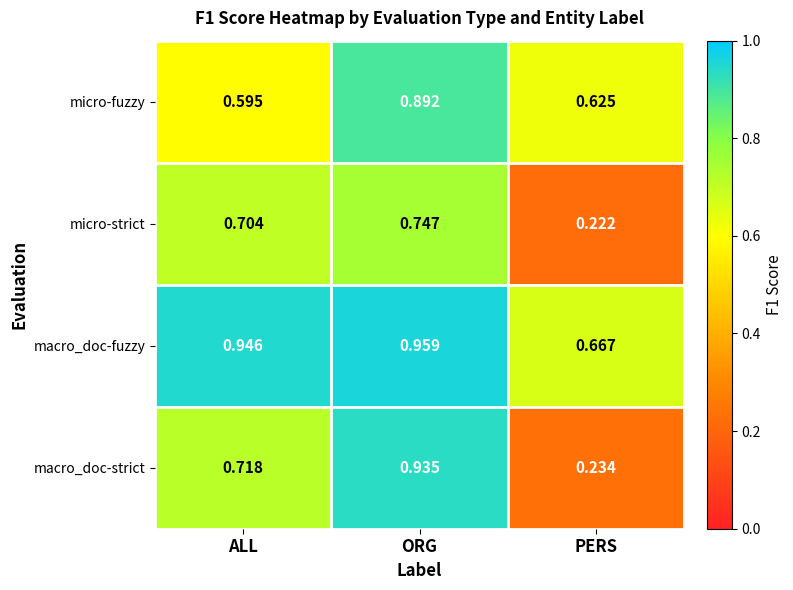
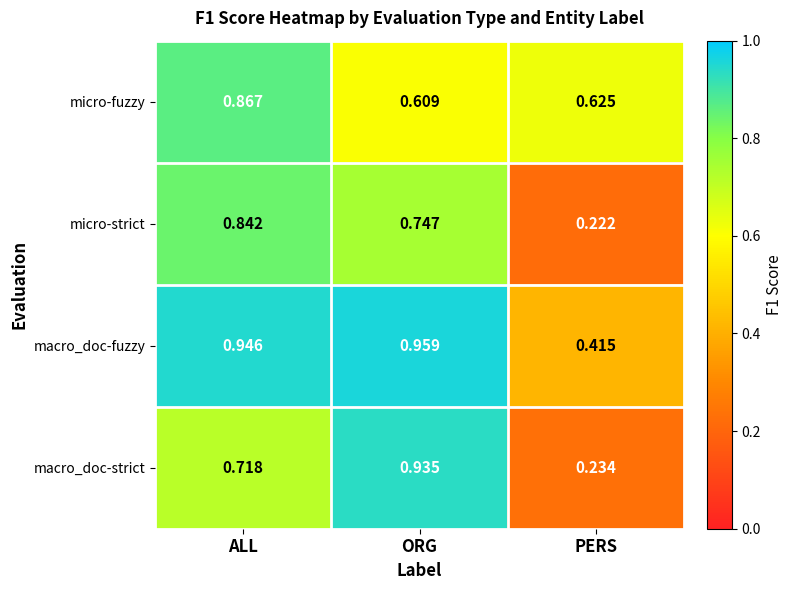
micro-fuzzy, ALL: 0.595 -> 0.867
micro-fuzzy, ORG: 0.892 -> 0.609
micro-strict, ALL: 0.704 -> 0.842
macro_doc-fuzzy, PERS: 0.667 -> 0.415
